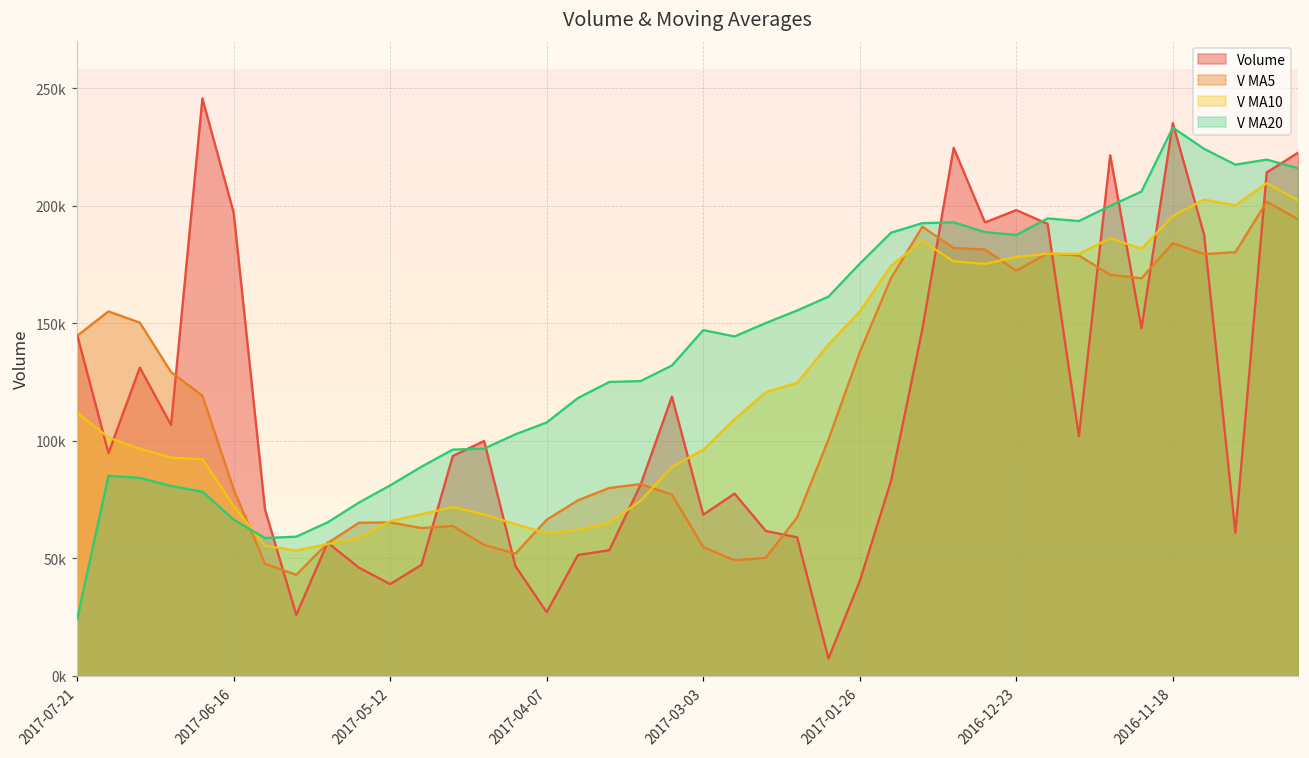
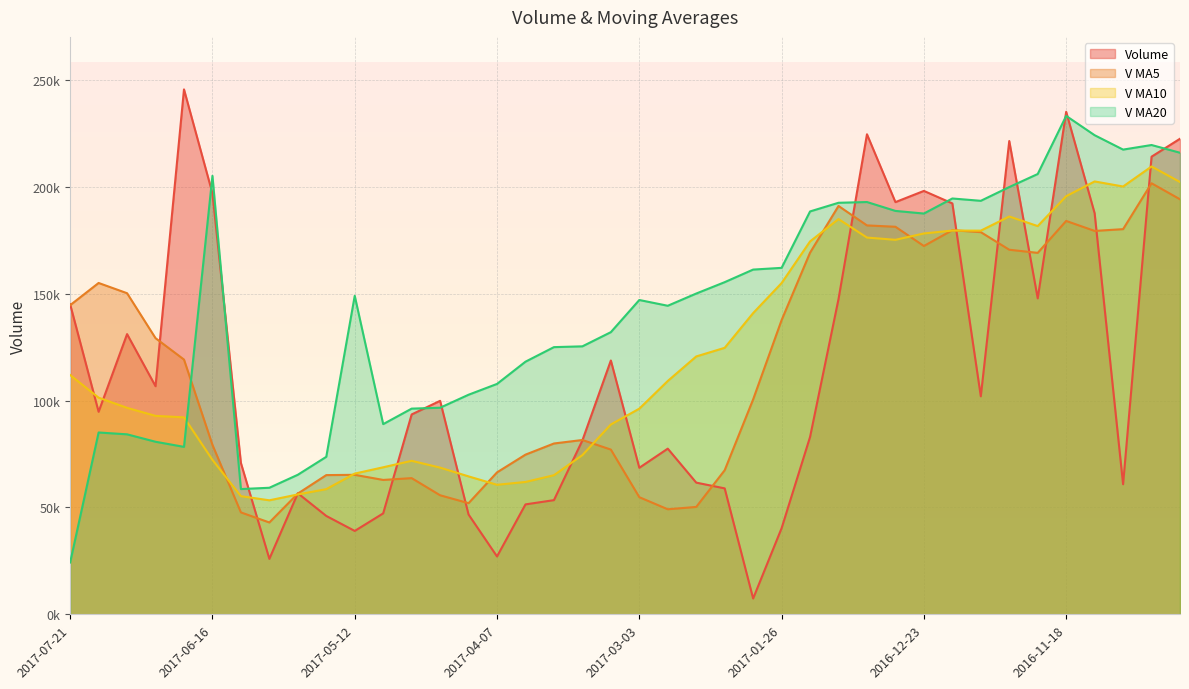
V MA20, 2017-06-16: 66000 -> 205000
V MA20, 2017-05-12: 81000 -> 149000
V MA20, 2017-01-26: 175000 -> 162000
